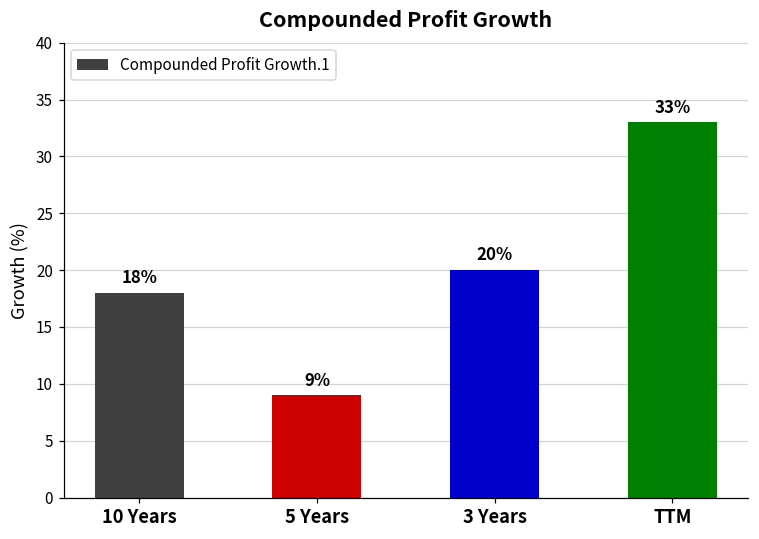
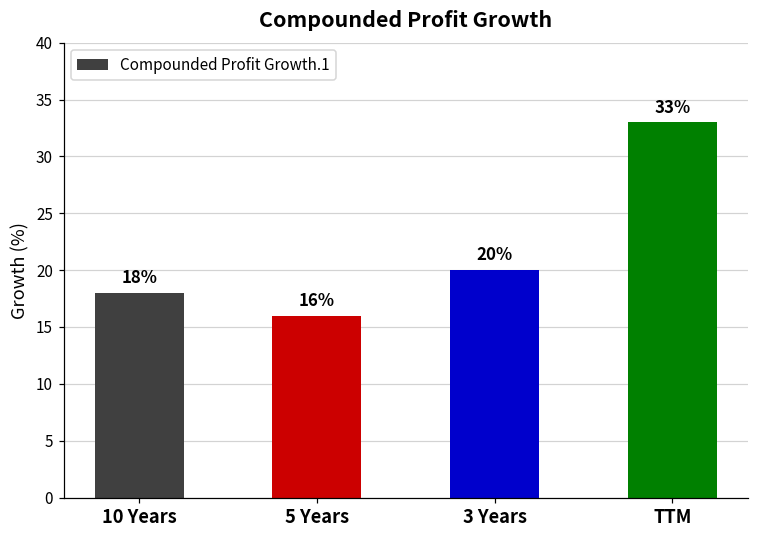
5 Years: 9% -> 16%
